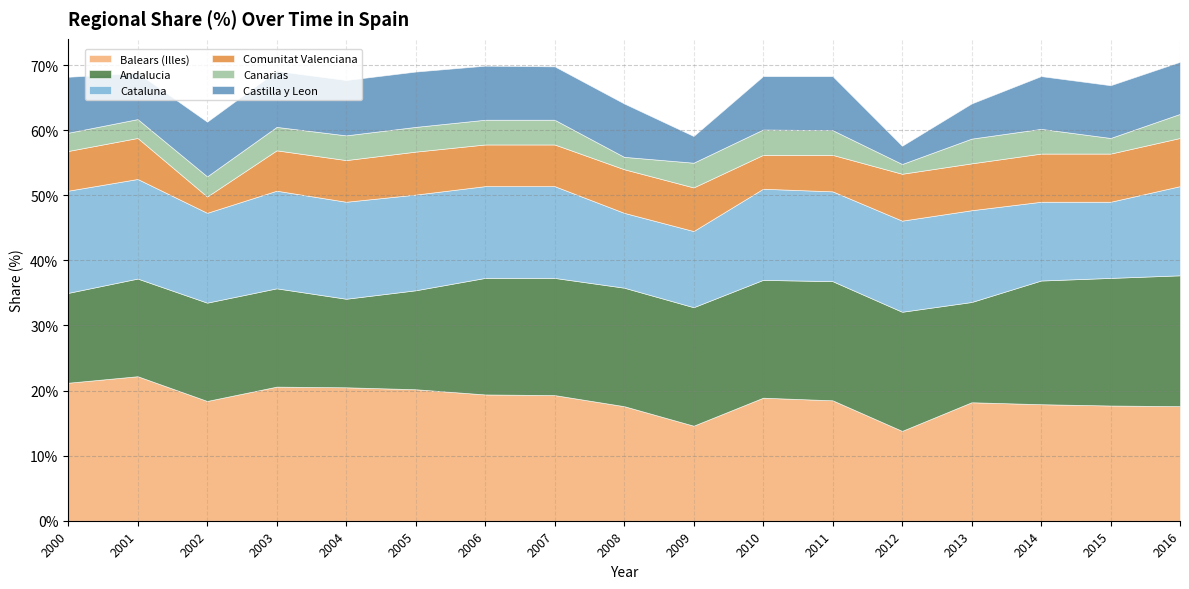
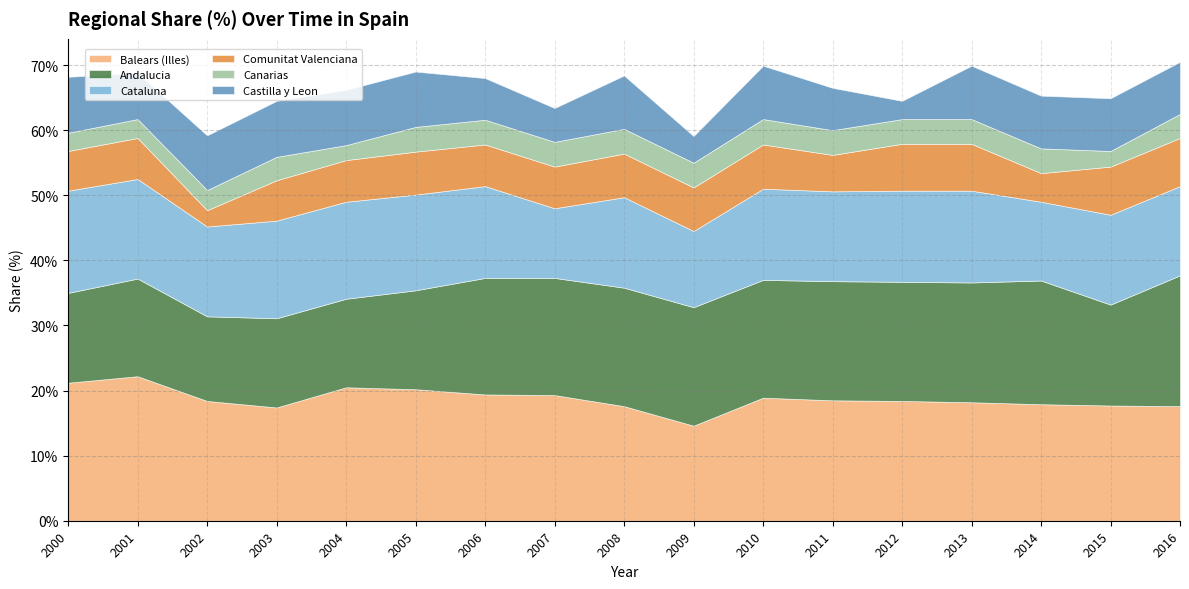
Andalucia, 2002: 15% -> 13%
Balears (Illes), 2003: 21% -> 17%
Andalucia, 2003: 15% -> 14%
Canarias, 2004: 4% -> 2%
Castilla y Leon, 2006: 8% -> 6%
Cataluna, 2007: 14% -> 11%
Castilla y Leon, 2007: 8% -> 5%
Cataluna, 2008: 12% -> 14%
Canarias, 2008: 2% -> 4%
Comunitat Valenciana, 2010: 5% -> 7%
Castilla y Leon, 2011: 8% -> 7%
Balears (Illes), 2012: 14% -> 18%
Canarias, 2012: 2% -> 4%
Andalucia, 2013: 15% -> 18%
Castilla y Leon, 2013: 5% -> 8%
Comunitat Valenciana, 2014: 7% -> 4%
Andalucia, 2015: 20% -> 16%
Cataluna, 2015: 12% -> 14%
